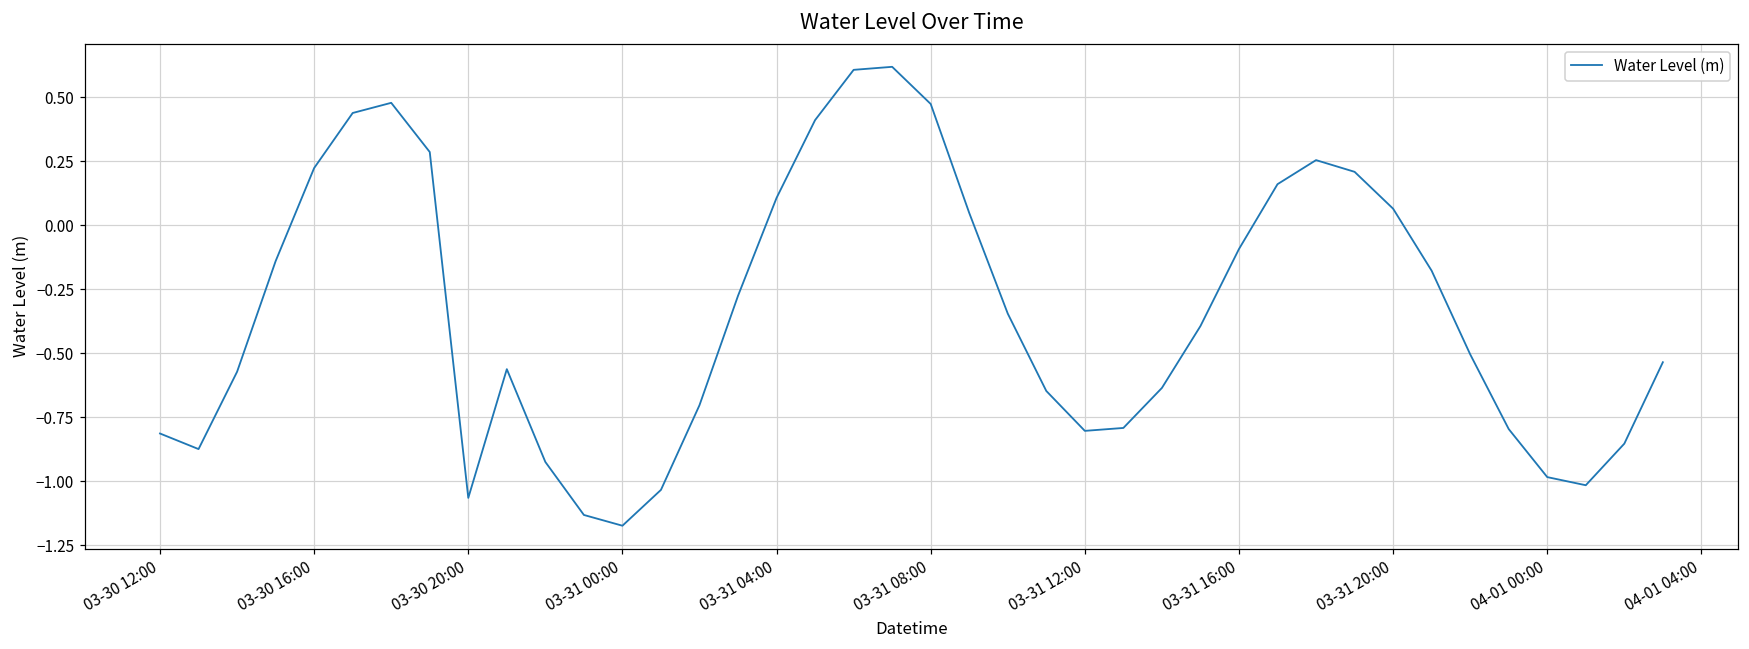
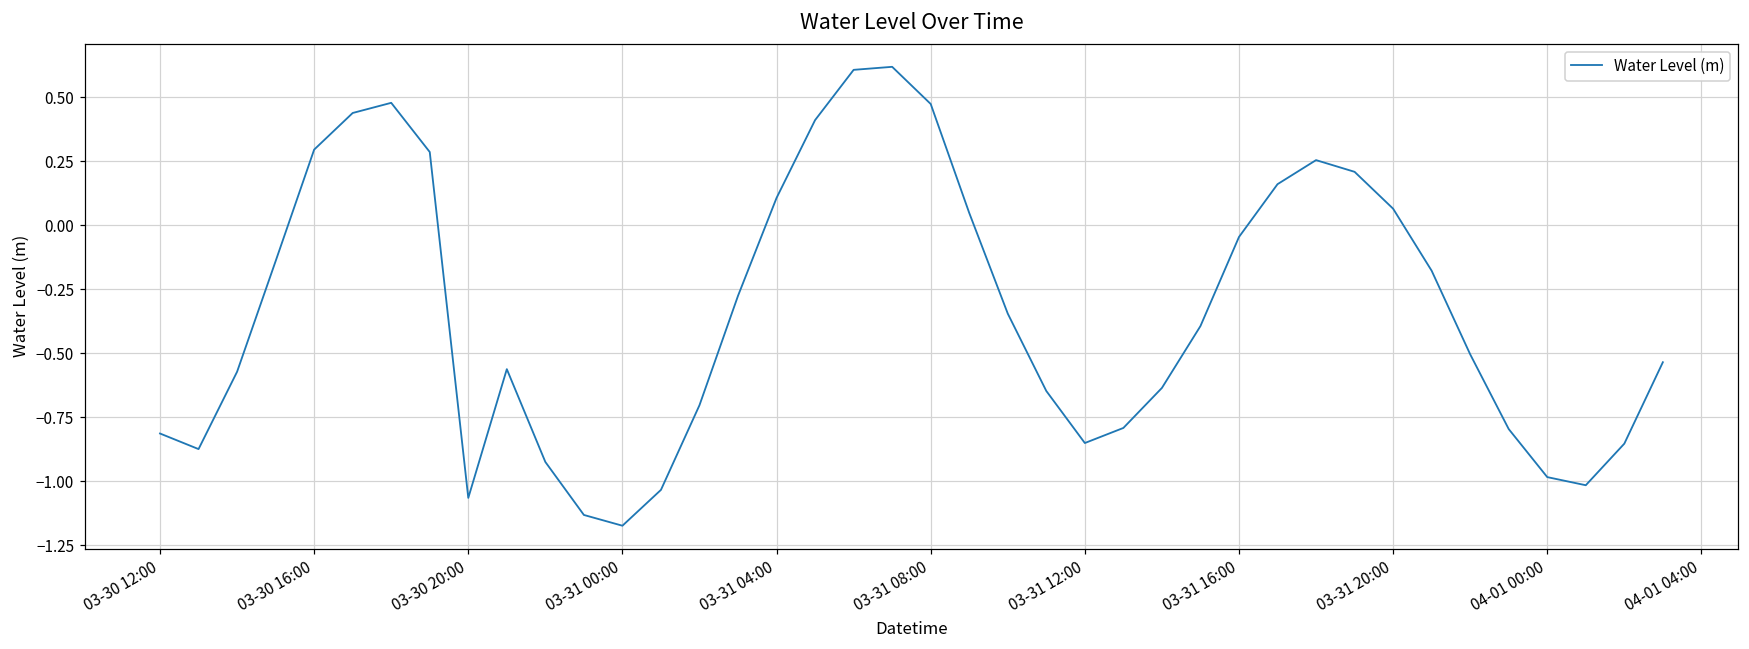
03-30 16:00: 0.22 -> 0.30
03-31 12:00: -0.80 -> -0.85
03-31 16:00: -0.09 -> -0.05
